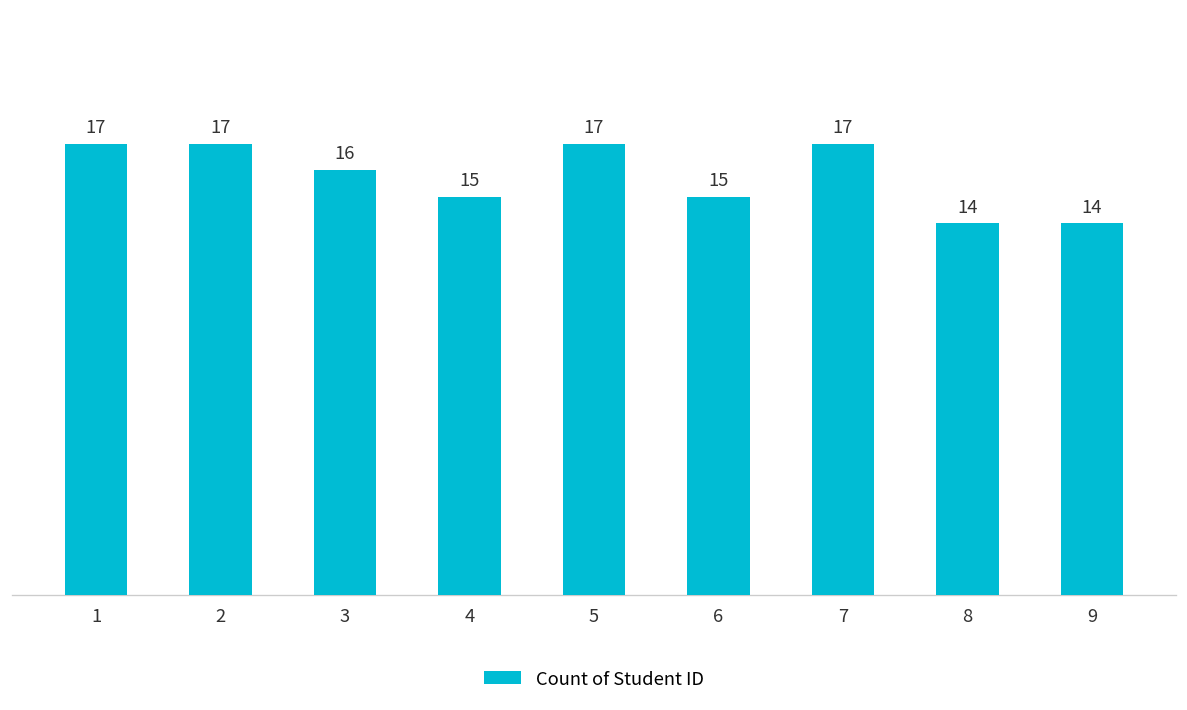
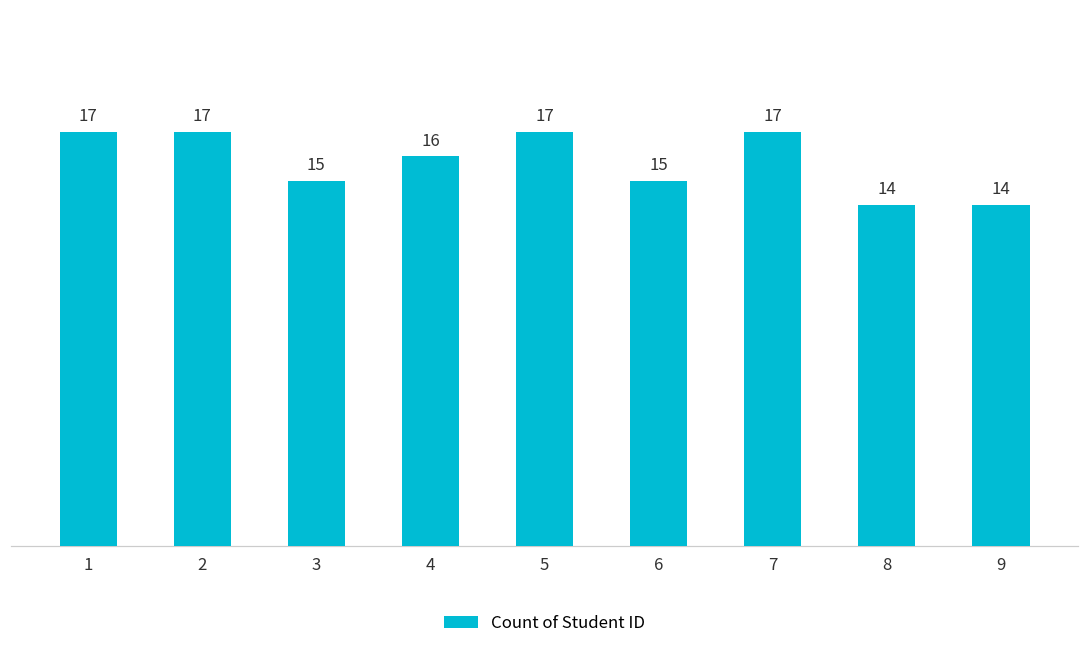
3: 16 -> 15
4: 15 -> 16
